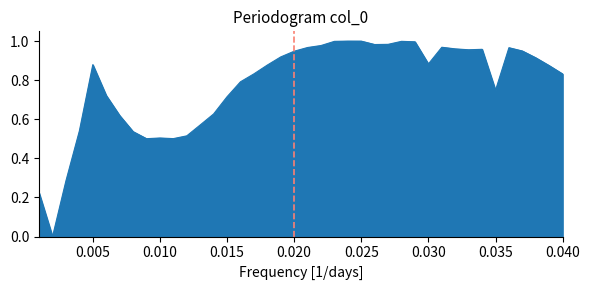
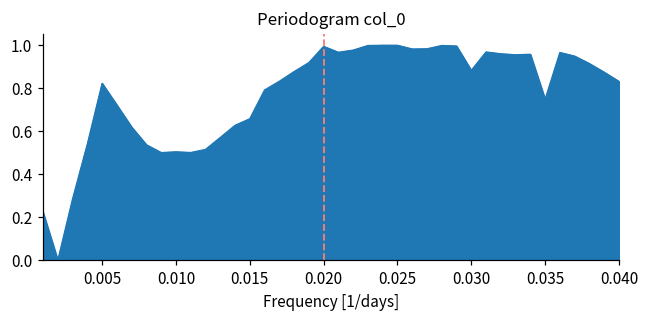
0.005: 0.88 -> 0.82
0.015: 0.72 -> 0.66
0.020: 0.95 -> 0.99
